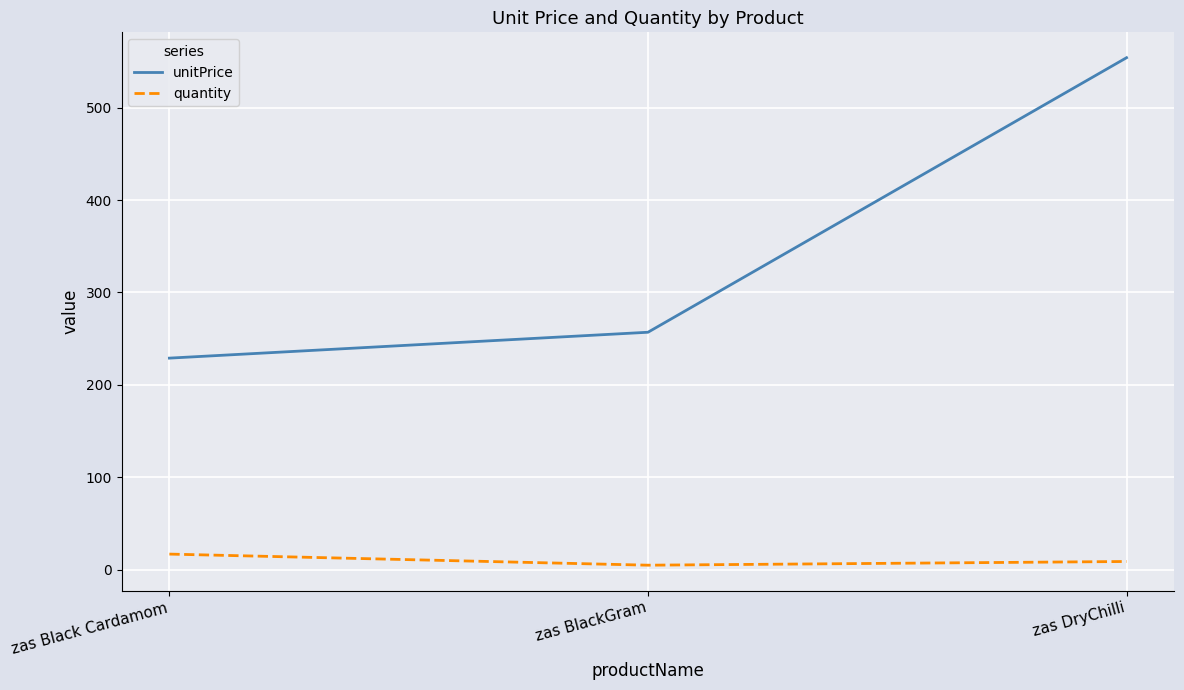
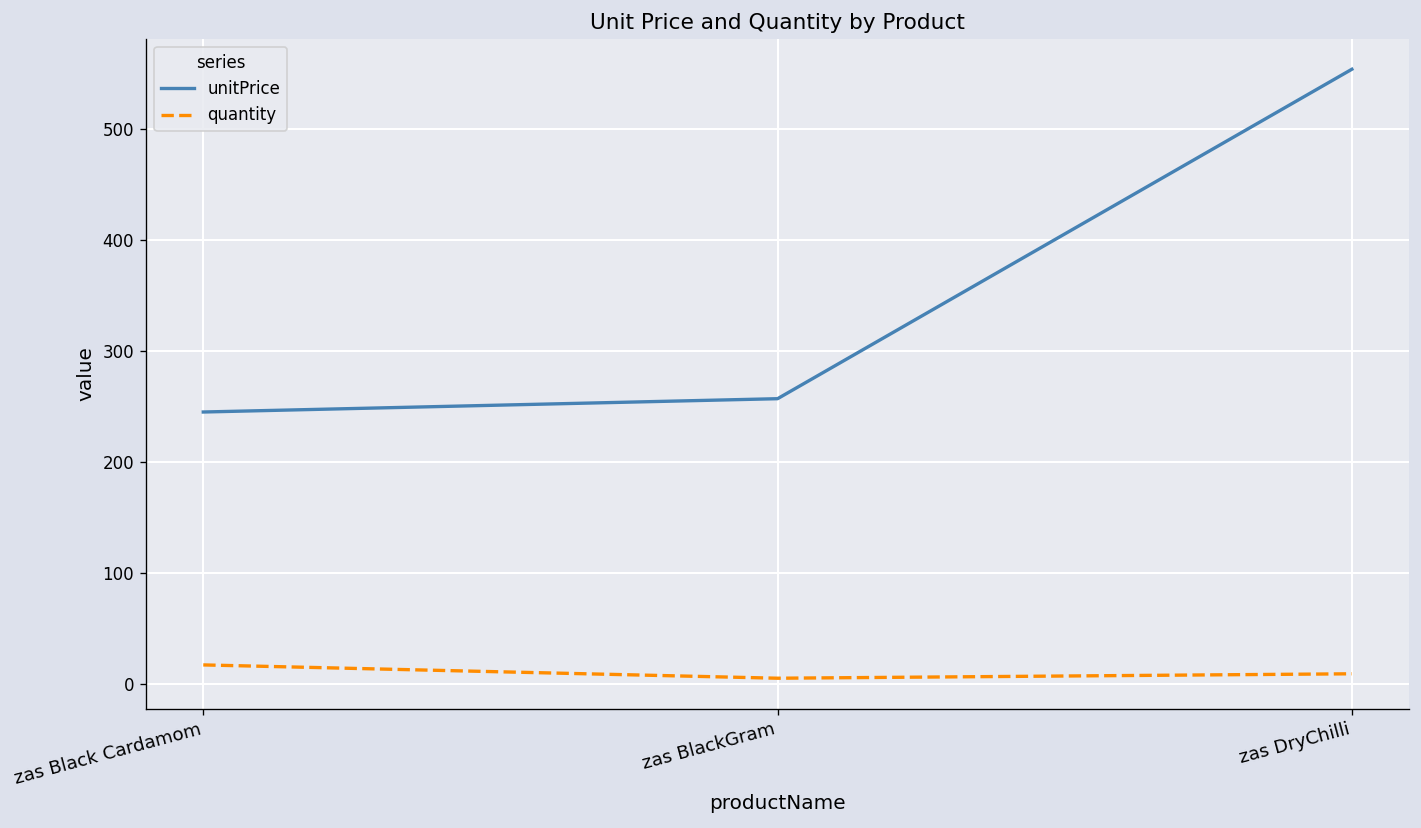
unitPrice, zas Black Cardamom: 230 -> 250
